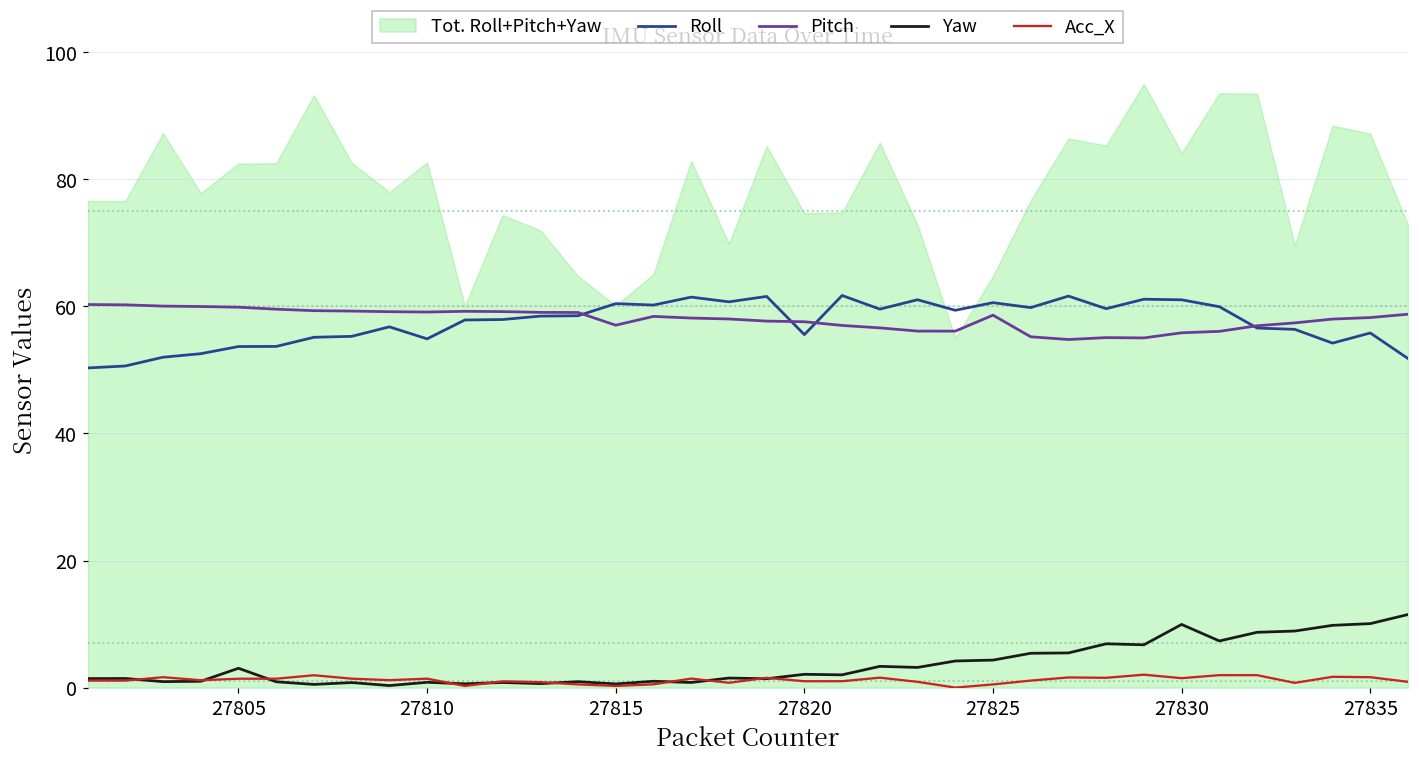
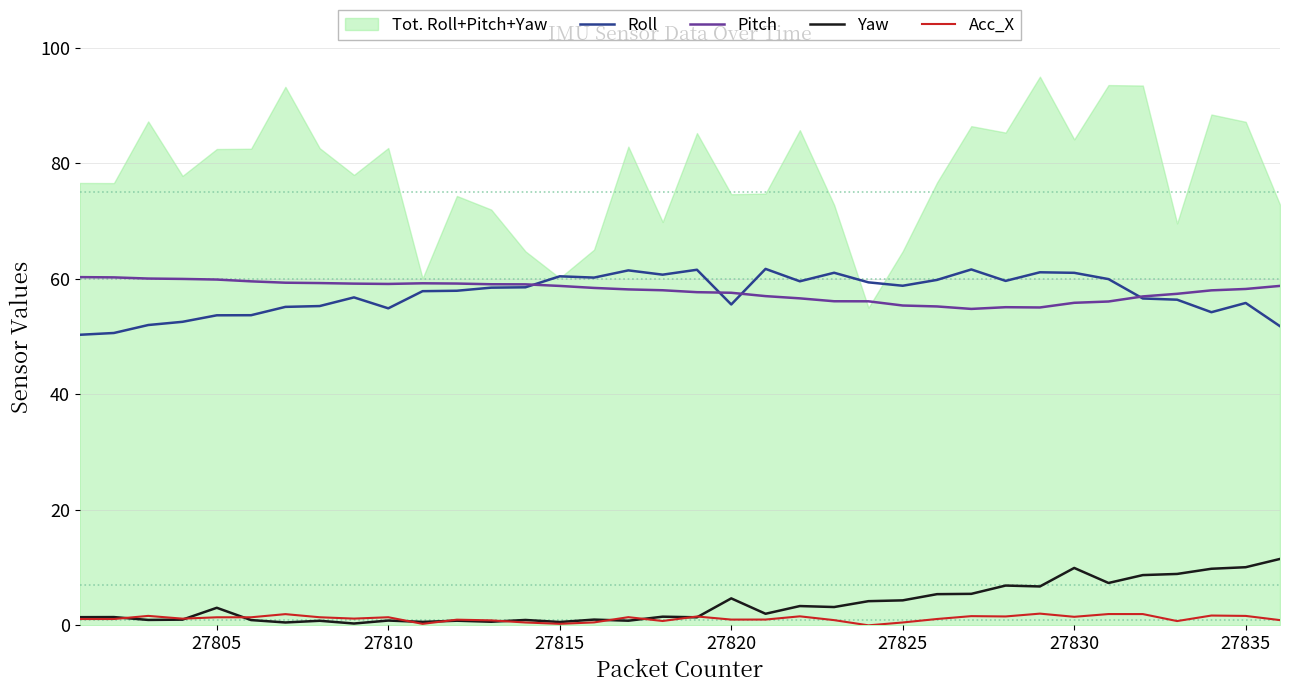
Pitch, 27815: 57 -> 59
Yaw, 27820: 2 -> 5
Roll, 27825: 61 -> 59
Pitch, 27825: 59 -> 55
